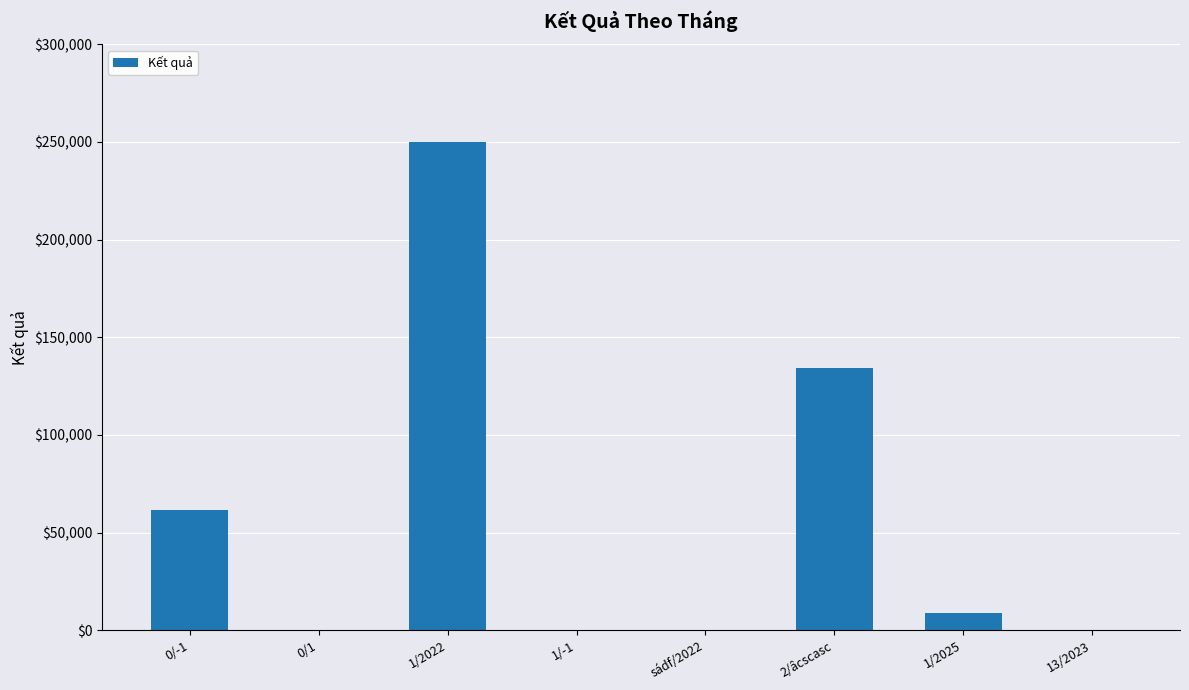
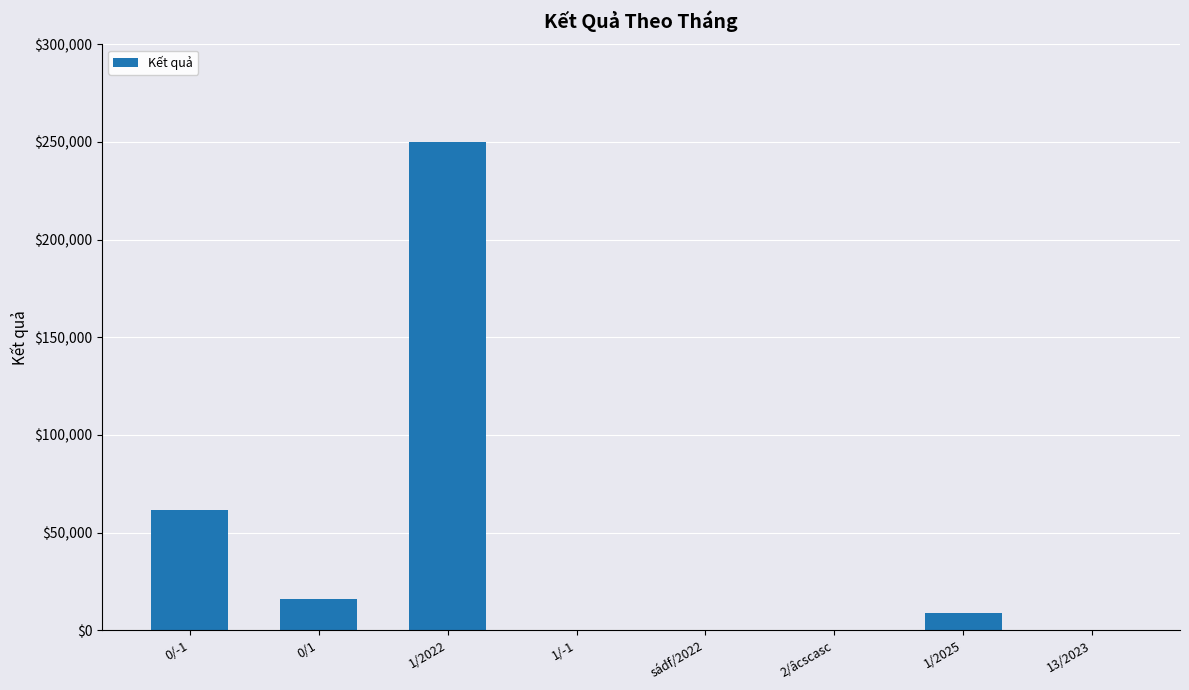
0/1: $0 -> $16,000
2/âcscasc: $134,000 -> $0
